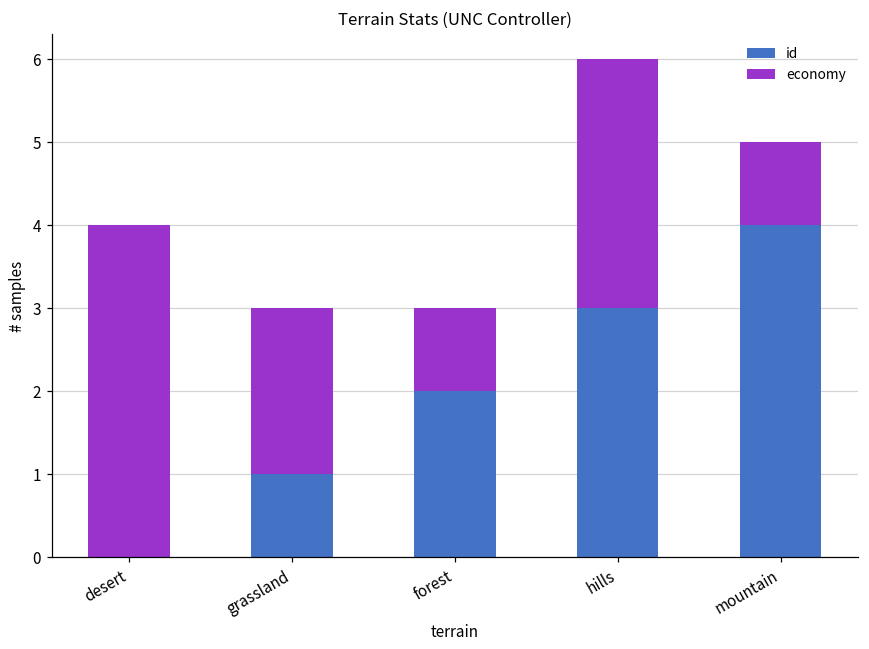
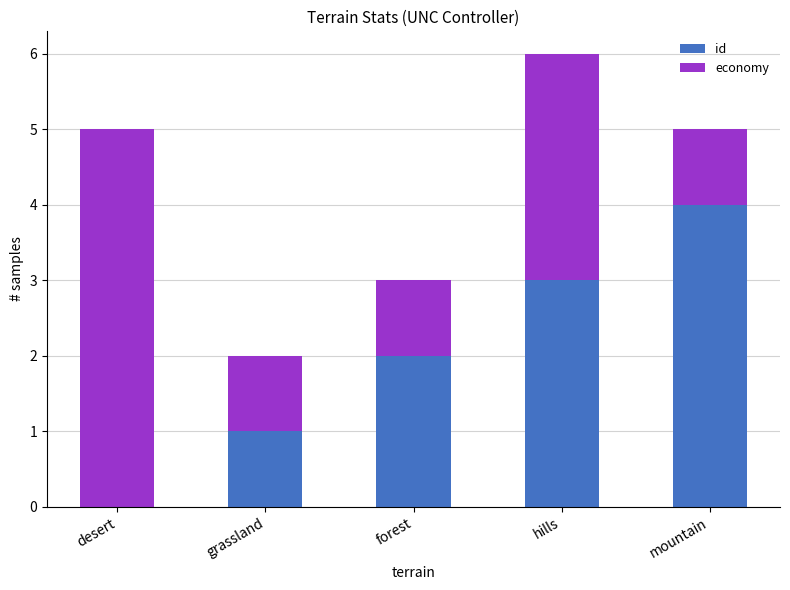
economy, desert: 4 -> 5
economy, grassland: 2 -> 1
